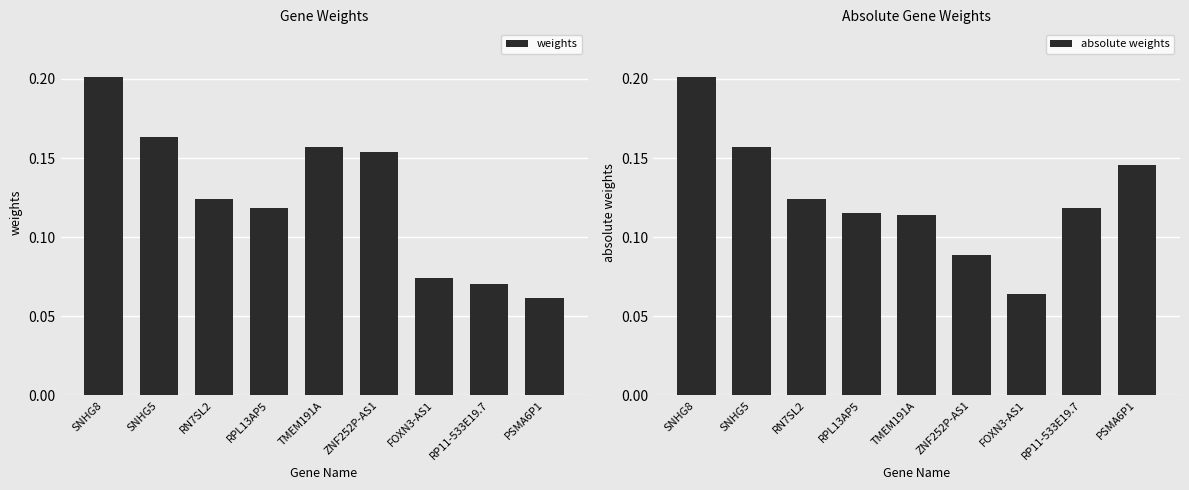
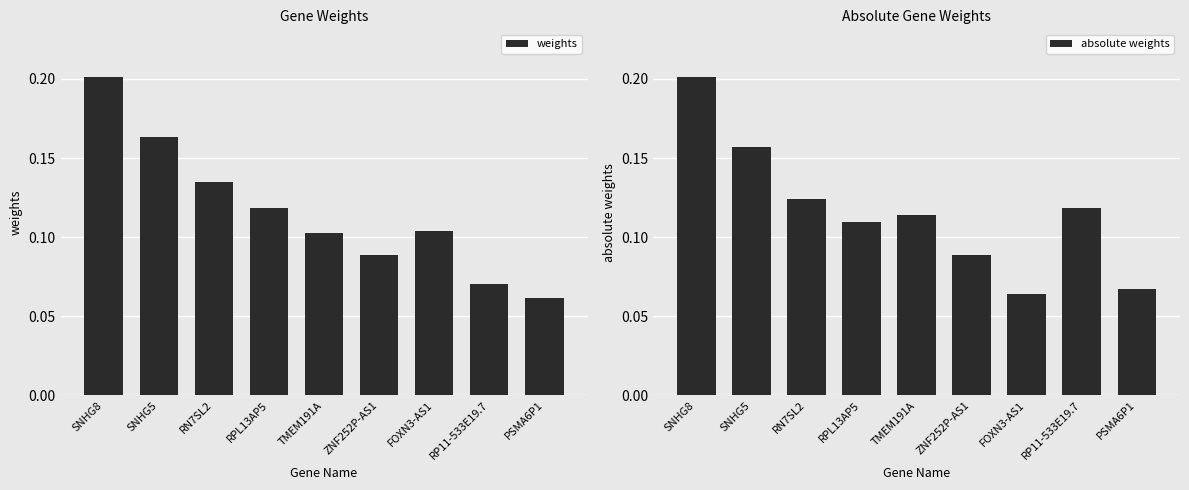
Gene Weights, RN7SL2: 0.124 -> 0.135
Gene Weights, TMEM191A: 0.157 -> 0.102
Gene Weights, ZNF252P-AS1: 0.154 -> 0.088
Gene Weights, FOXN3-AS1: 0.074 -> 0.104
Absolute Gene Weights, RPL13AP5: 0.116 -> 0.109
Absolute Gene Weights, PSMA6P1: 0.146 -> 0.067
